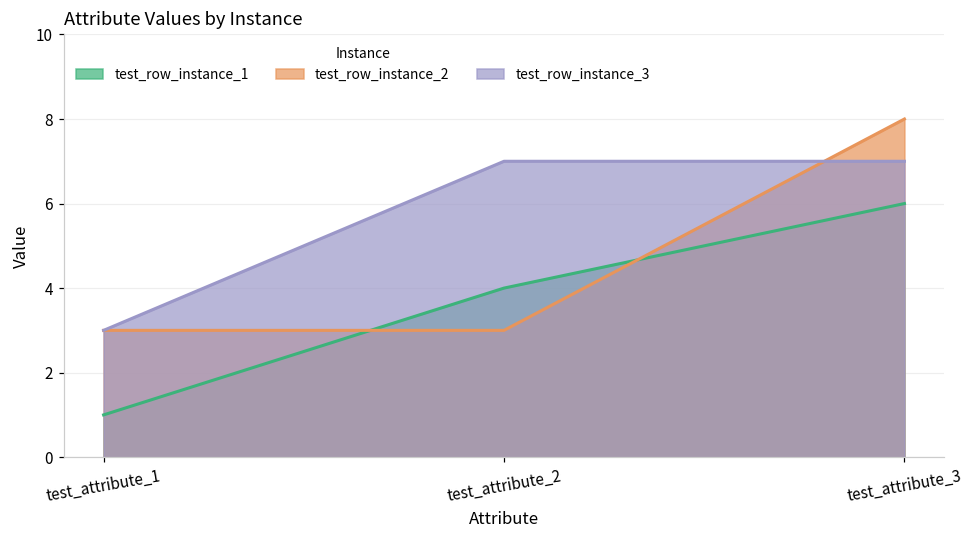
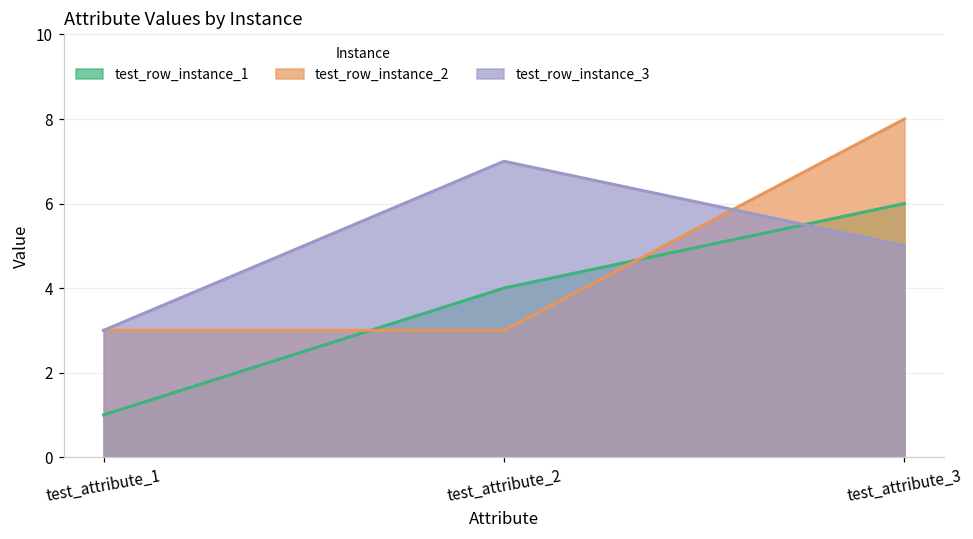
test_row_instance_3, test_attribute_3: 7 -> 5
